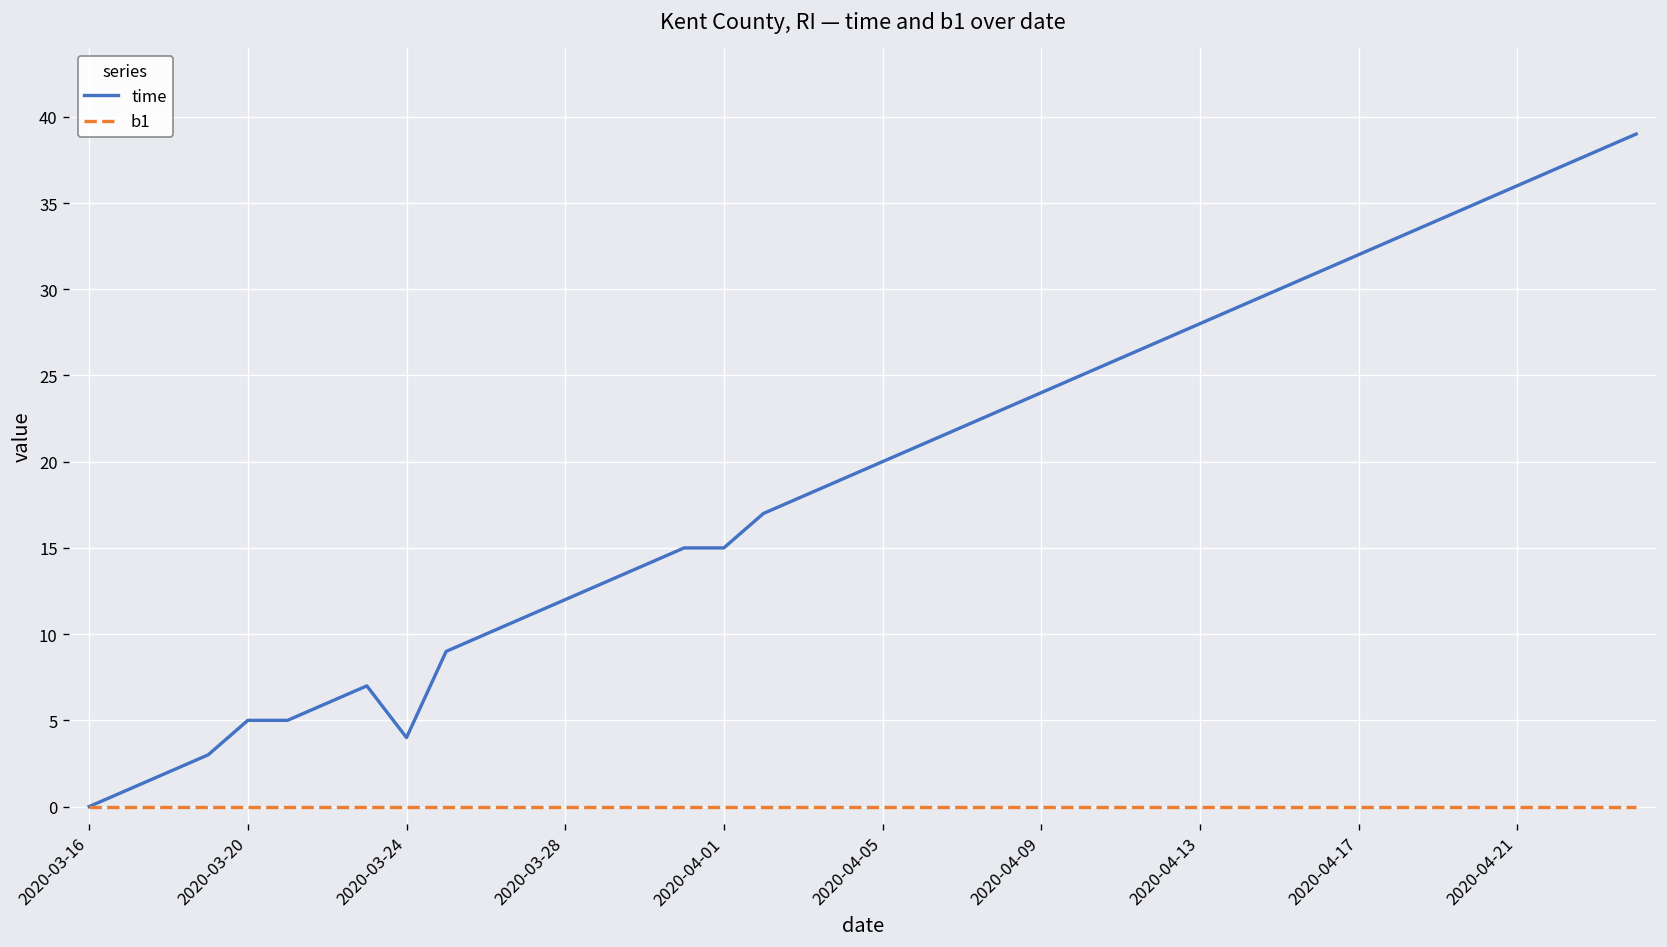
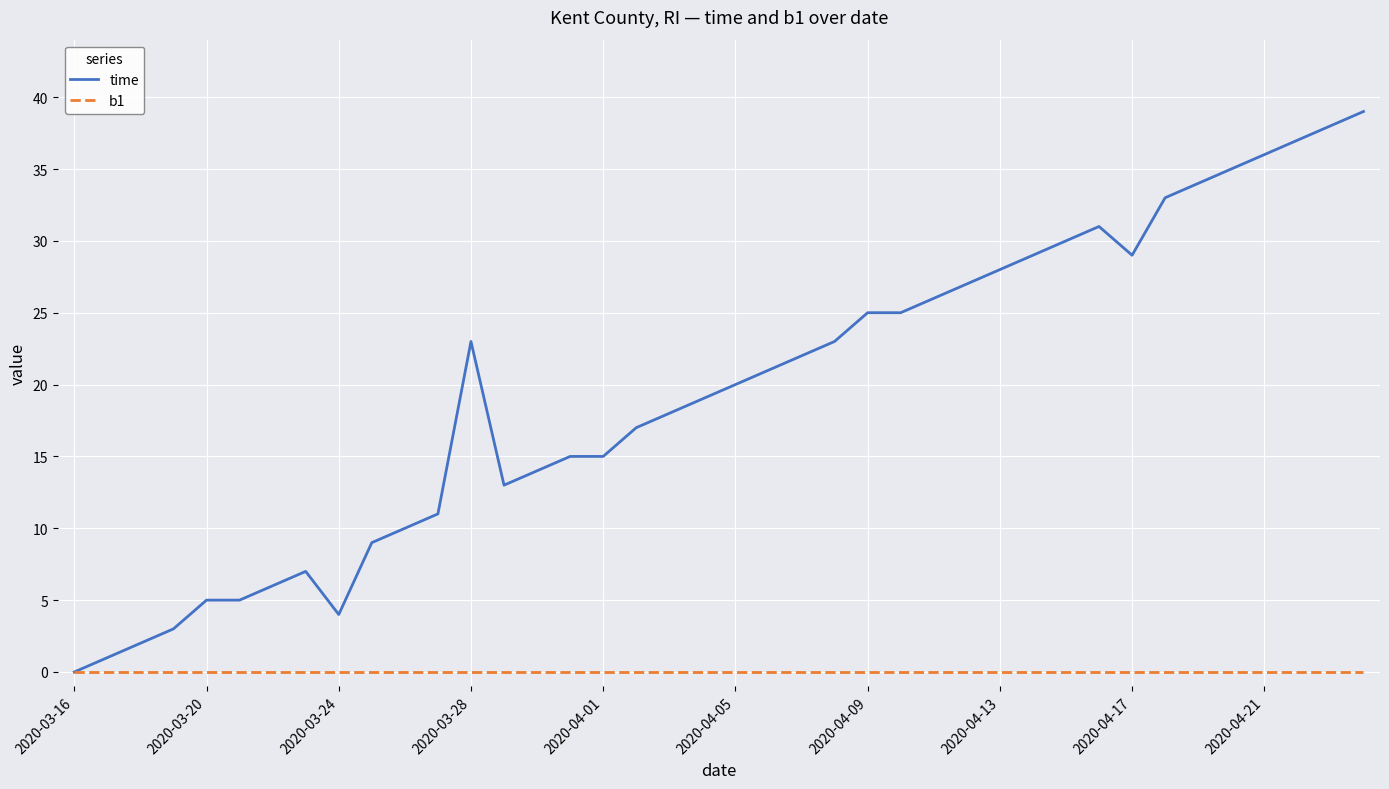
time, 2020-03-28: 12 -> 23
time, 2020-04-09: 24 -> 25
time, 2020-04-17: 32 -> 29
